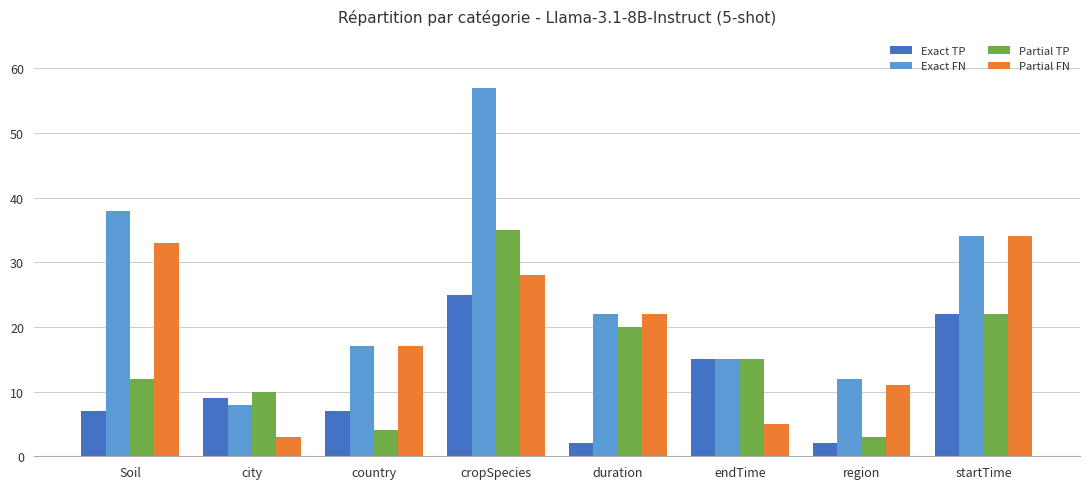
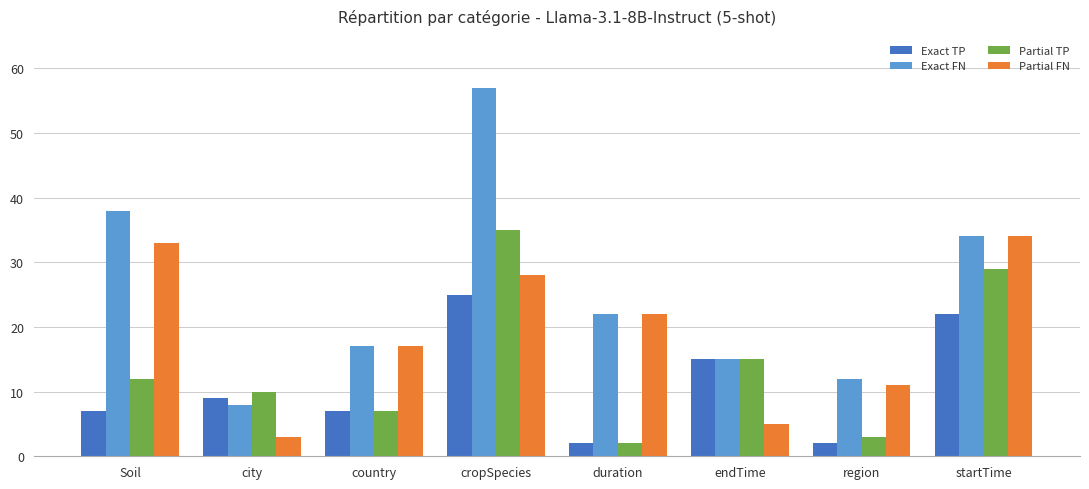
Partial TP, country: 4 -> 7
Partial TP, duration: 20 -> 2
Partial TP, startTime: 22 -> 29
